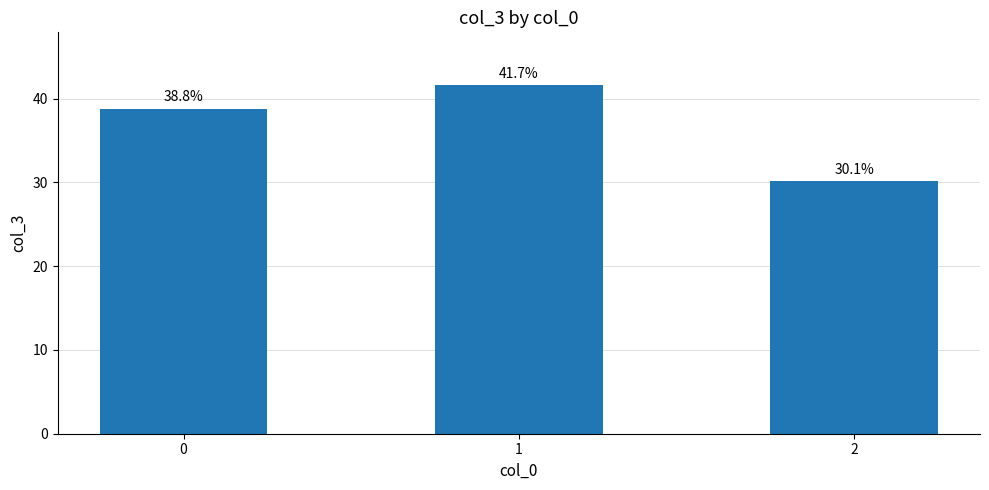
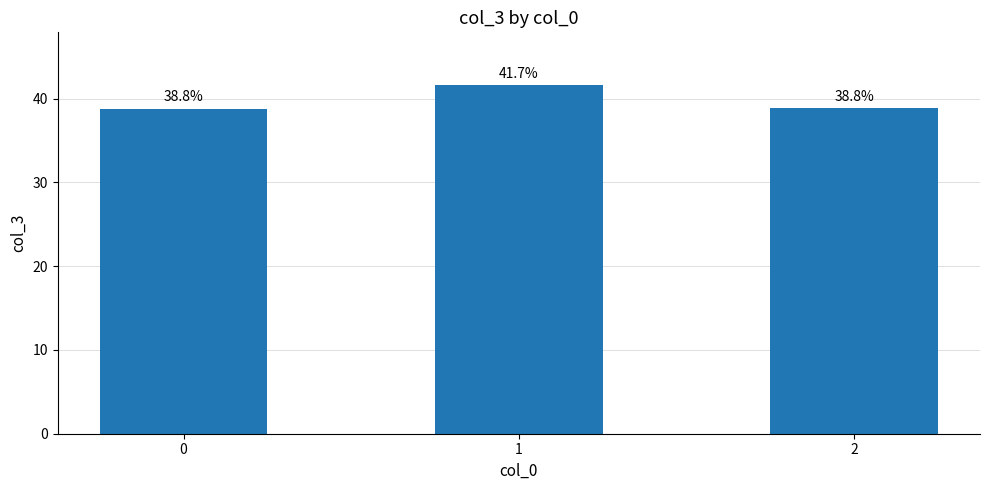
2: 30.1% -> 38.8%
